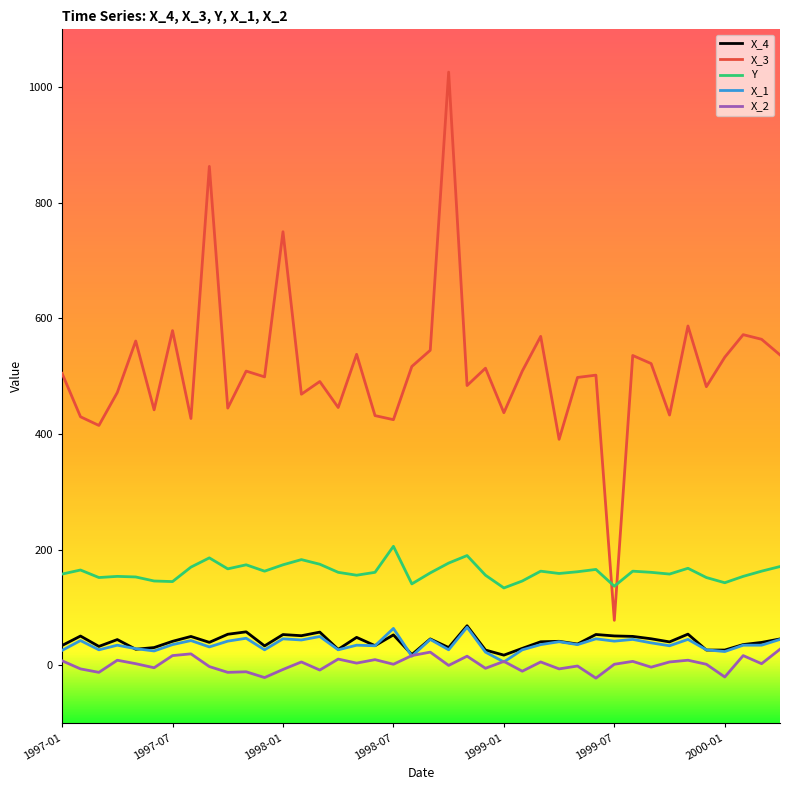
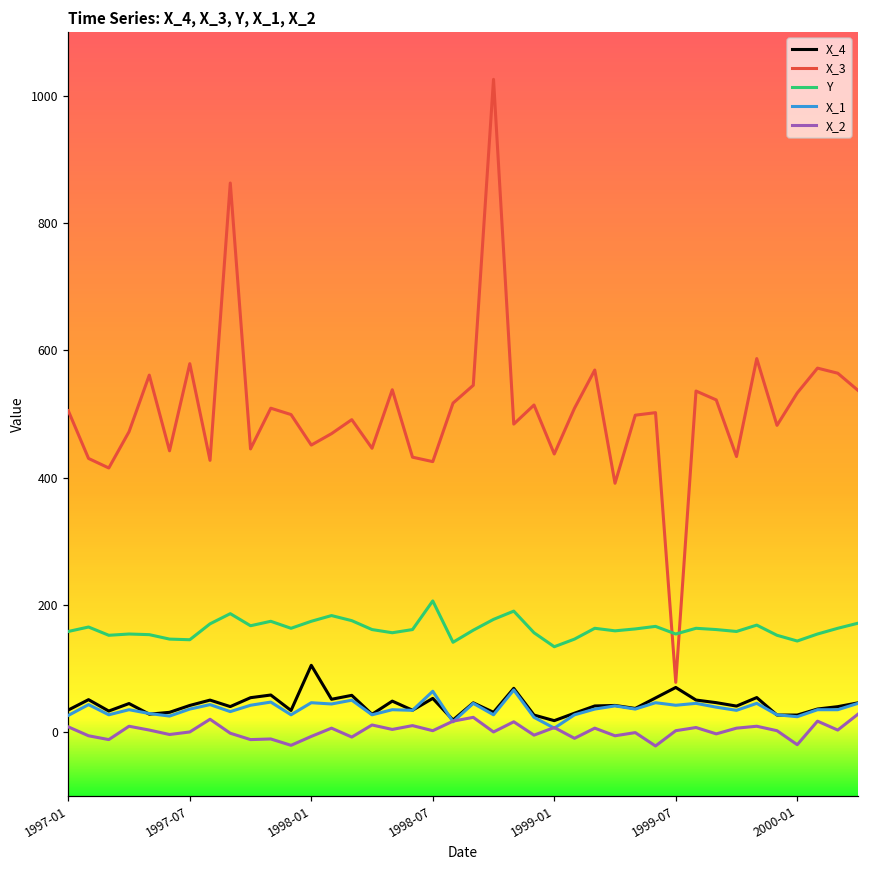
X_2, 1997-07: 20 -> 0
X_4, 1998-01: 50 -> 100
X_3, 1998-01: 750 -> 450
X_4, 1999-07: 50 -> 70
Y, 1999-07: 140 -> 150
